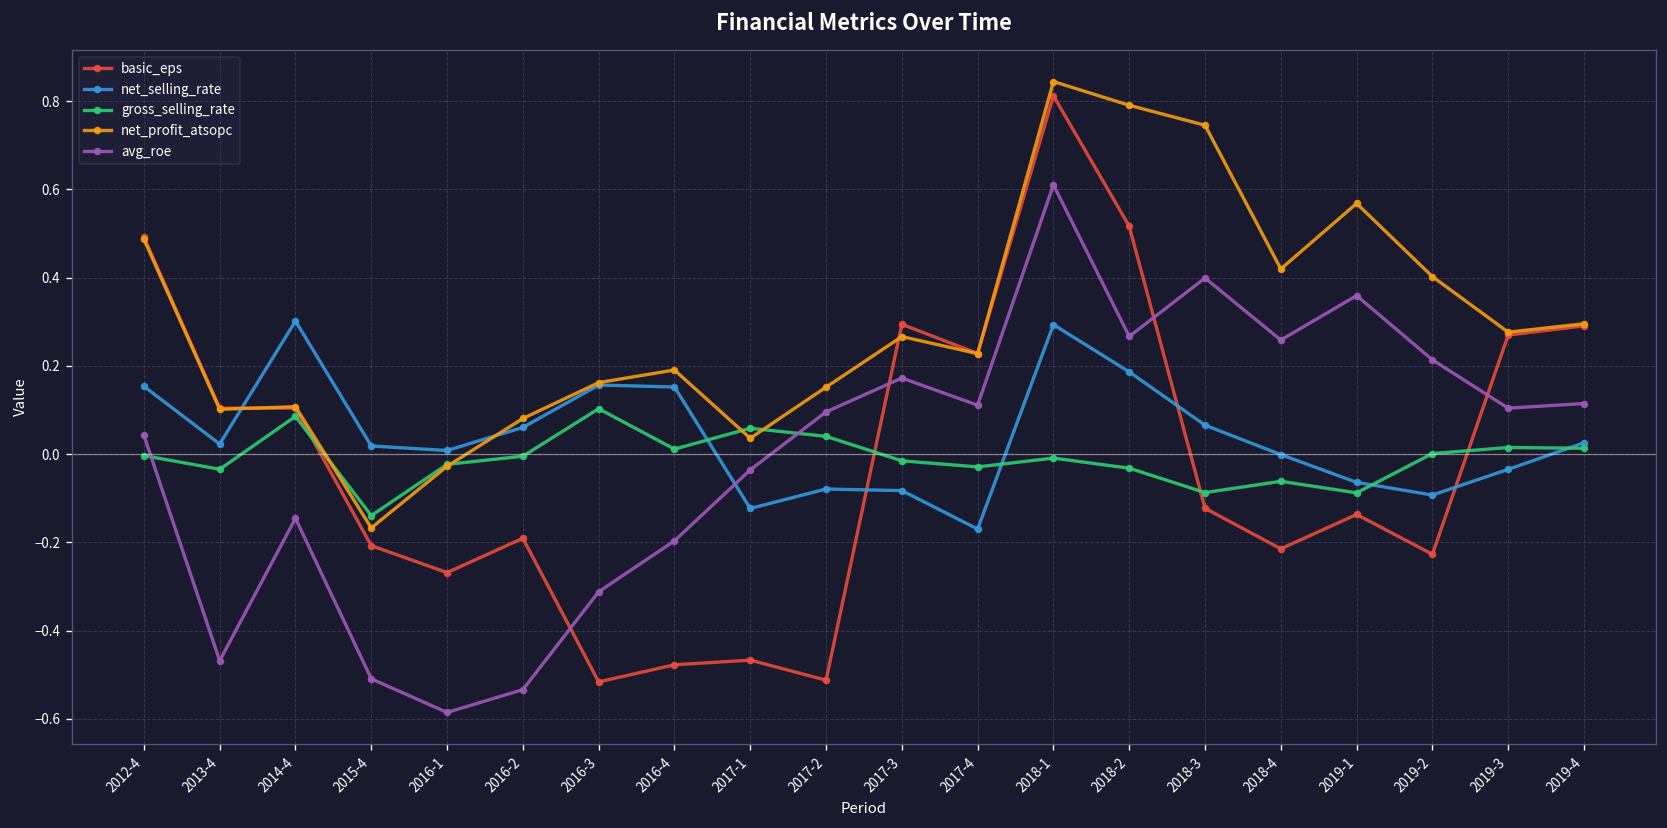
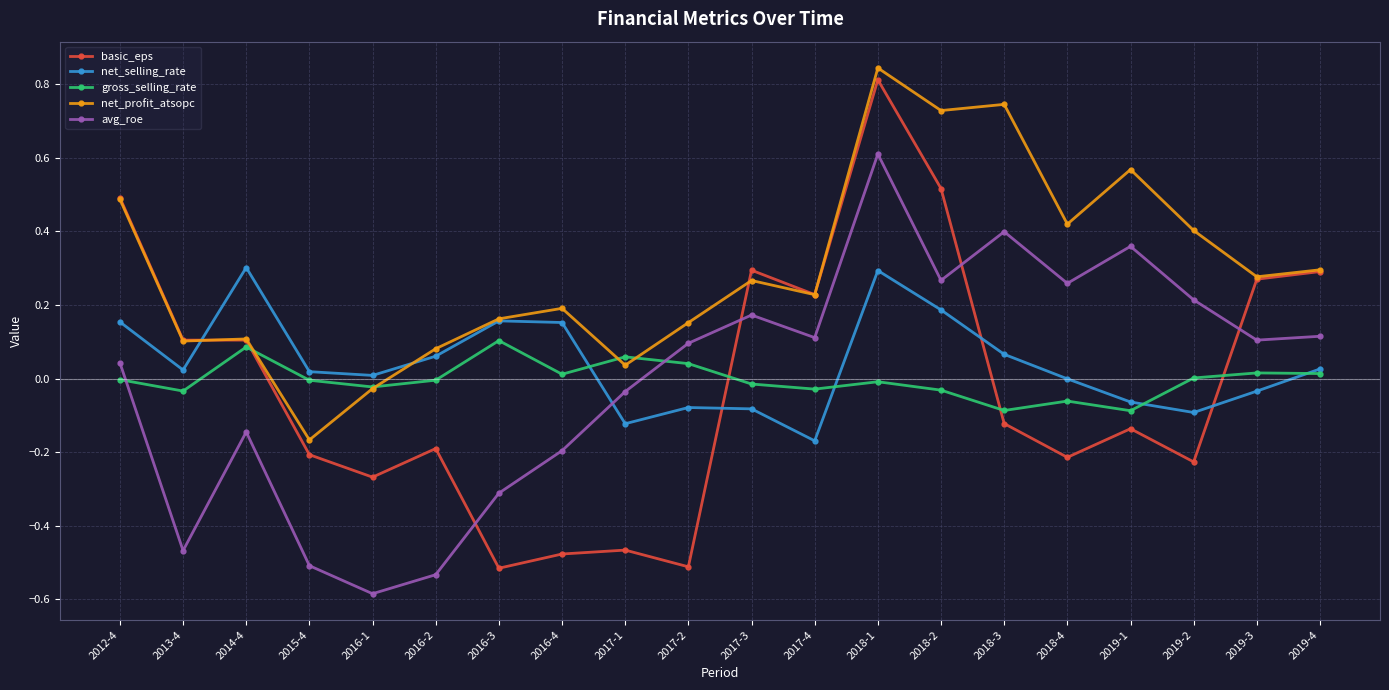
gross_selling_rate, 2015-4: -0.14 -> 0.00
net_profit_atsopc, 2018-2: 0.79 -> 0.73
